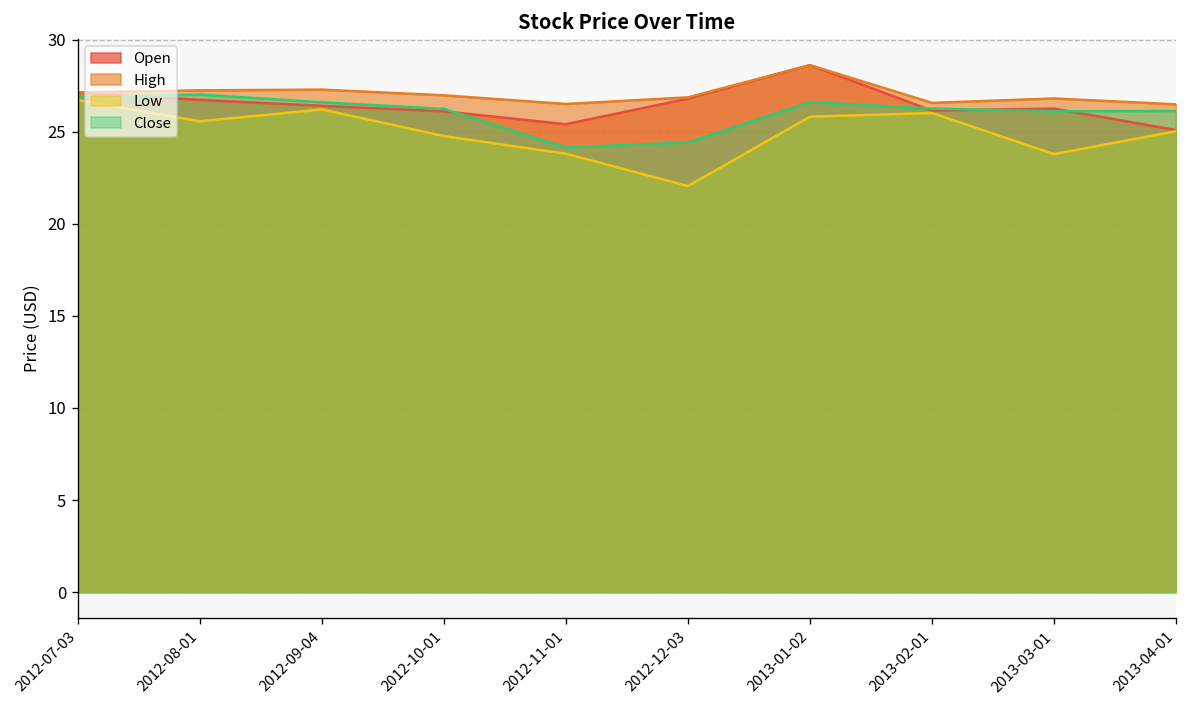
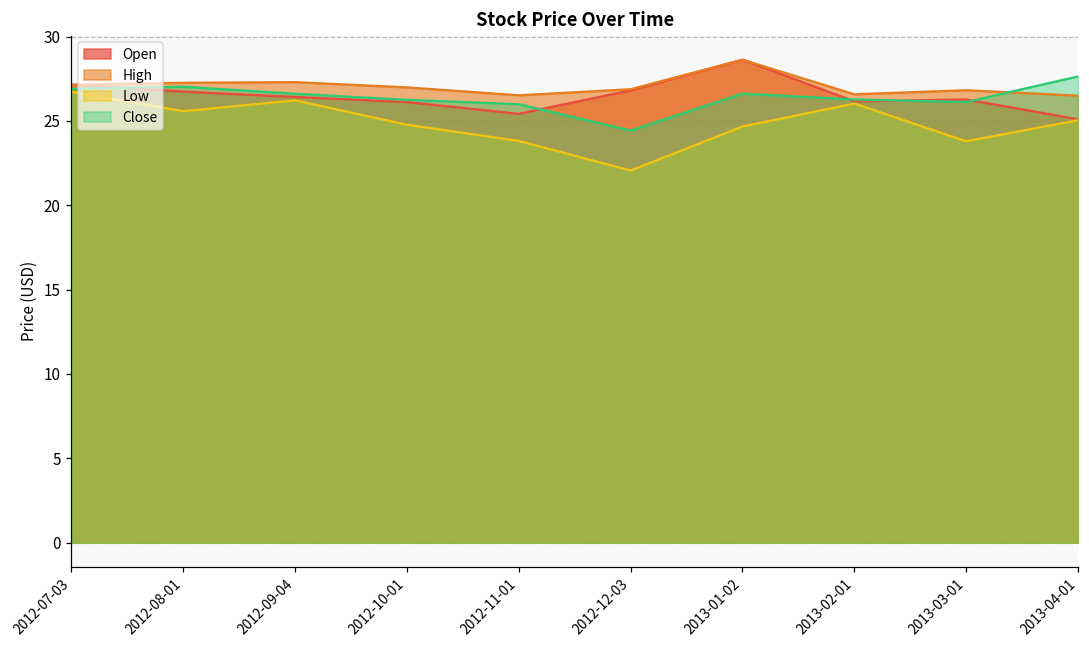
Close, 2012-11-01: 24.2 -> 26.0
Low, 2013-01-02: 25.8 -> 24.7
Close, 2013-04-01: 26.1 -> 27.6
